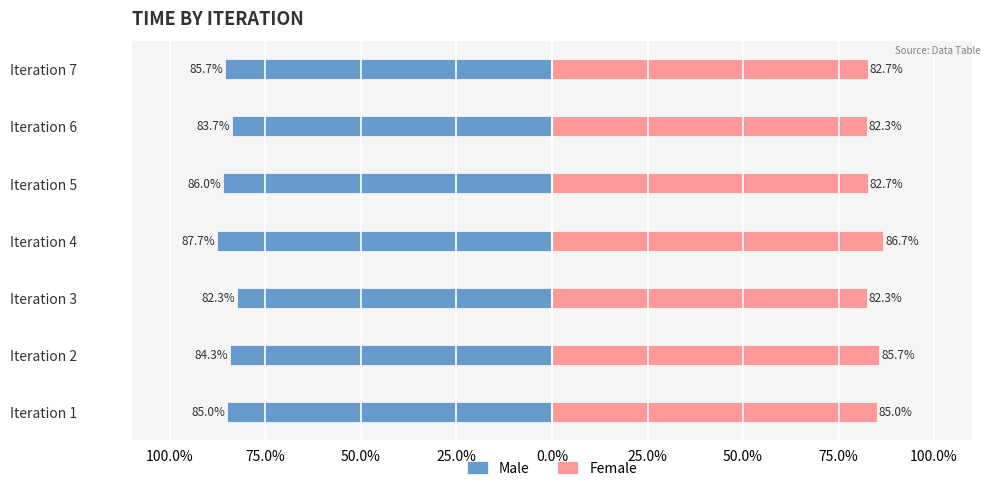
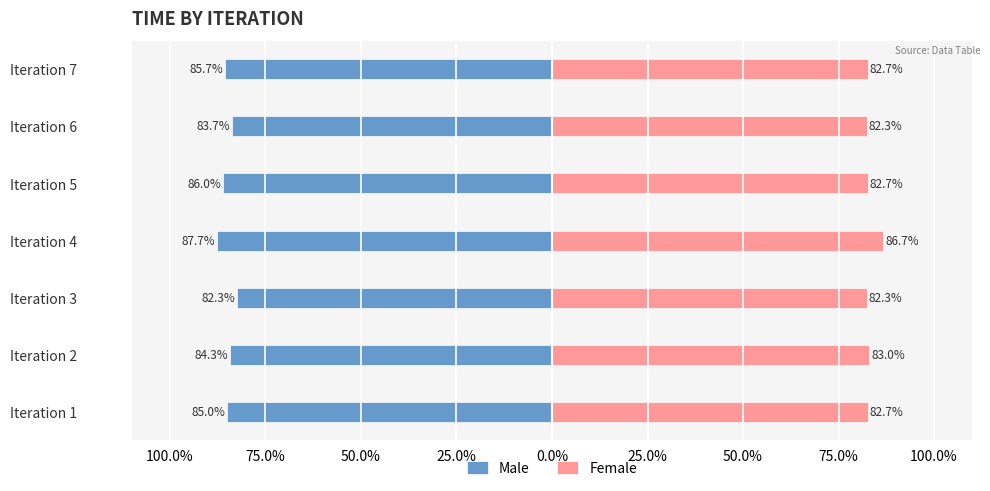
Female, Iteration 2: 85.7% -> 83.0%
Female, Iteration 1: 85.0% -> 82.7%
